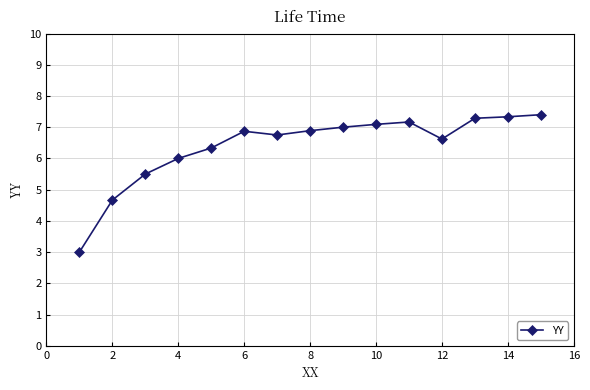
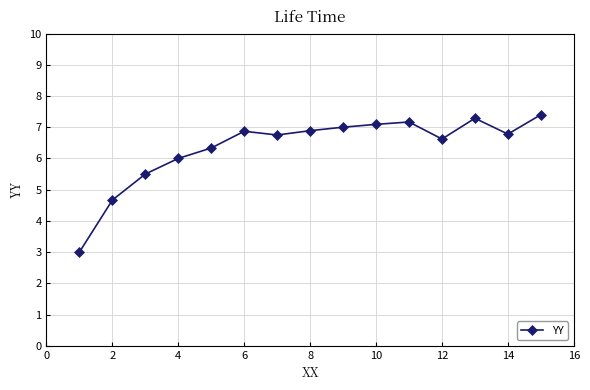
14: 7.3 -> 6.8
